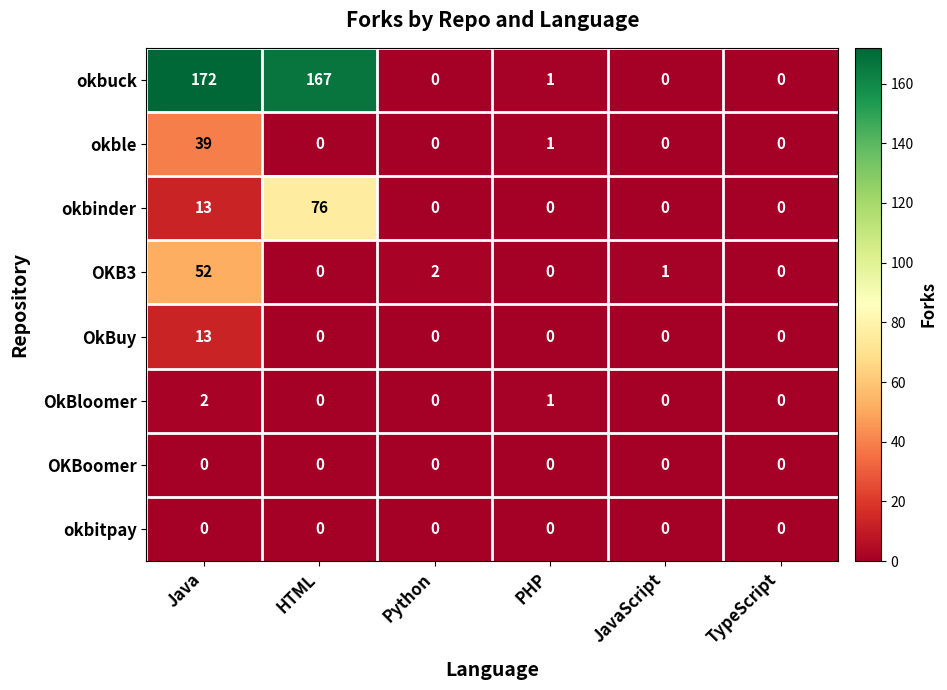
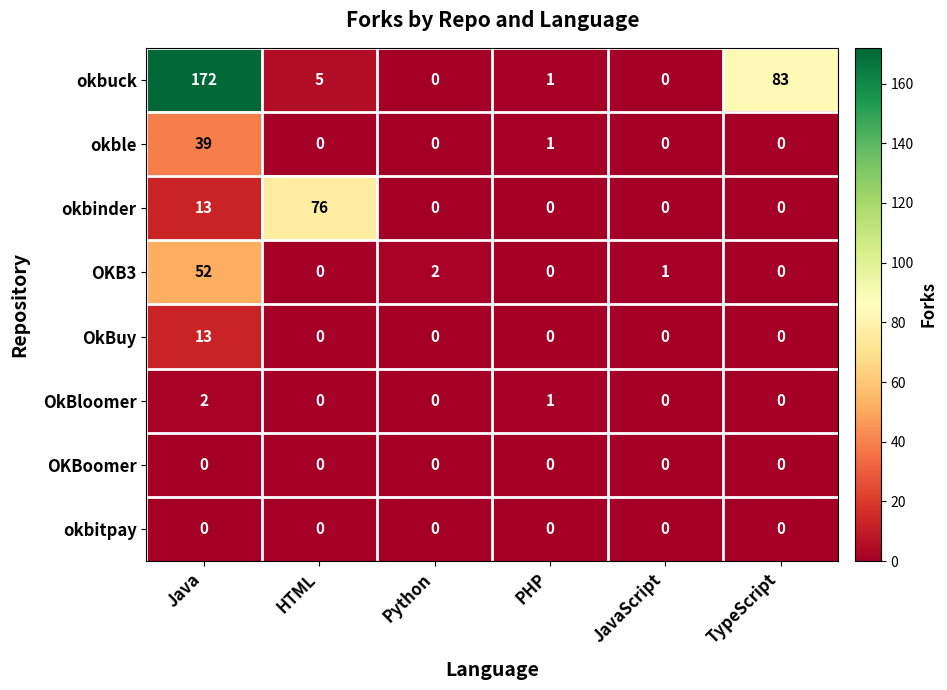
okbuck, HTML: 167 -> 5
okbuck, TypeScript: 0 -> 83
